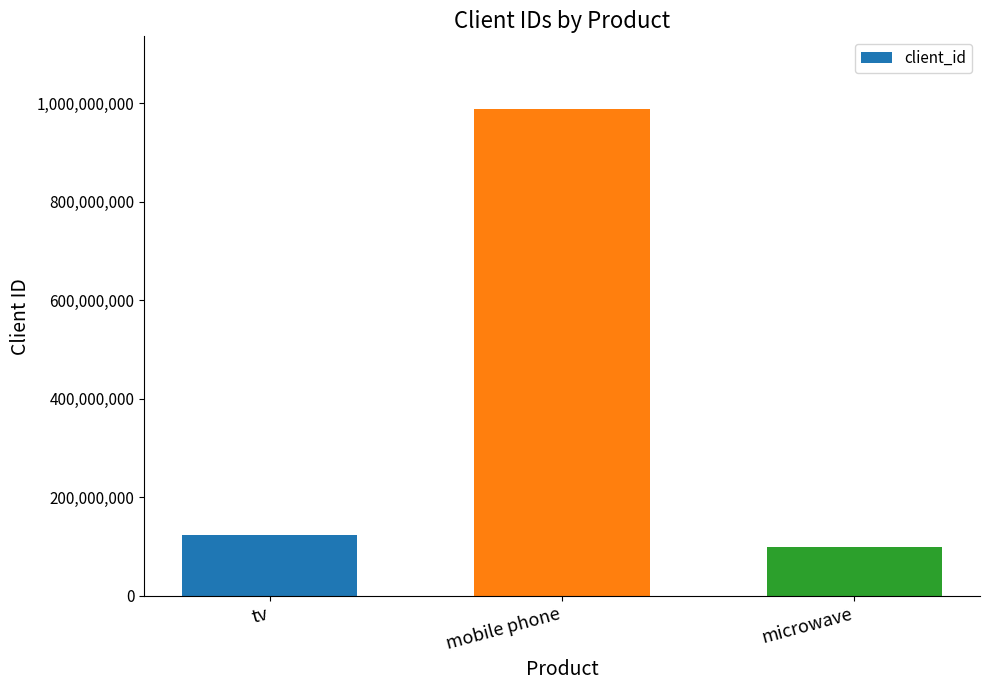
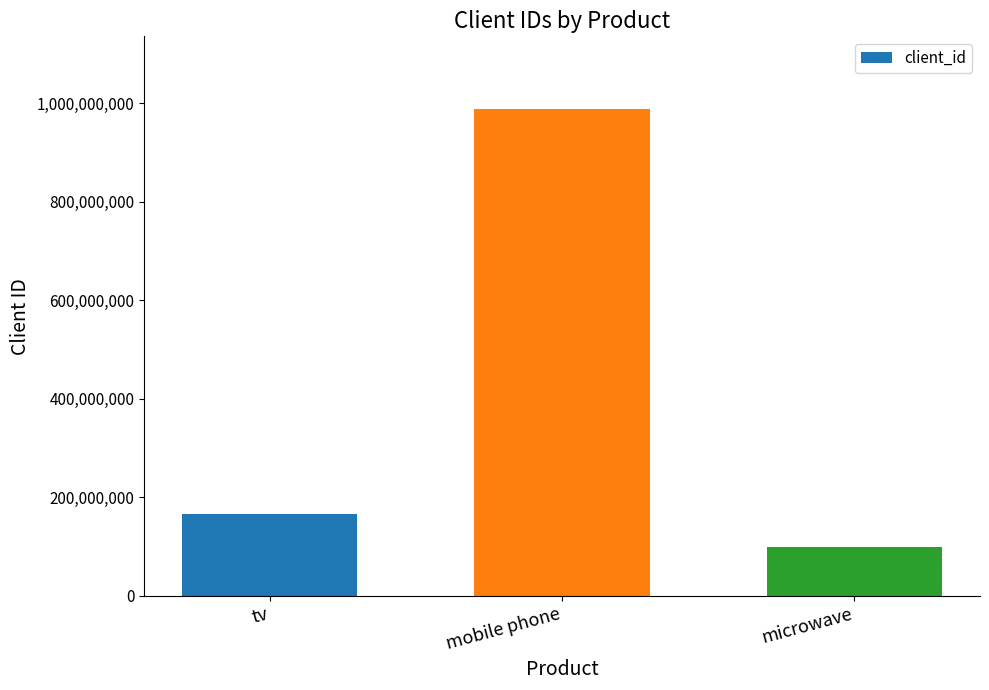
tv: 120,000,000 -> 170,000,000
